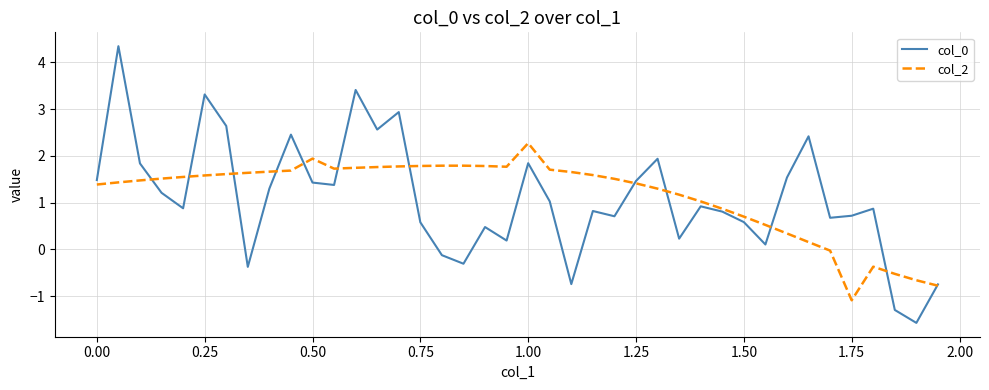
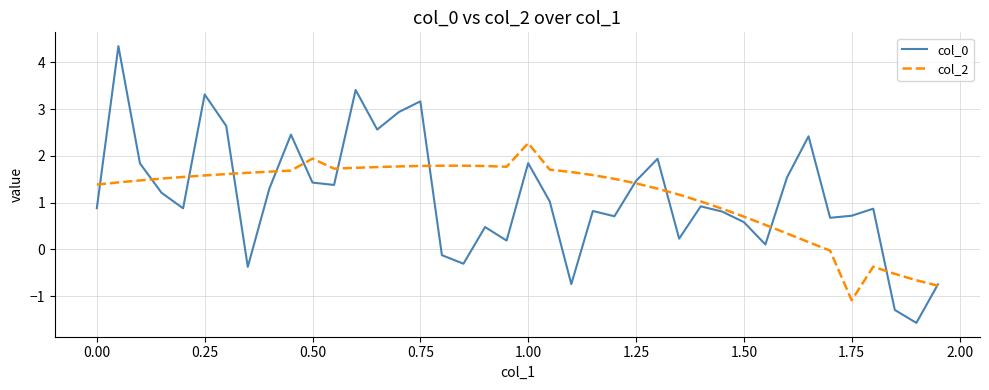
col_0, 0.00: 1.5 -> 0.9
col_0, 0.75: 0.6 -> 3.2
